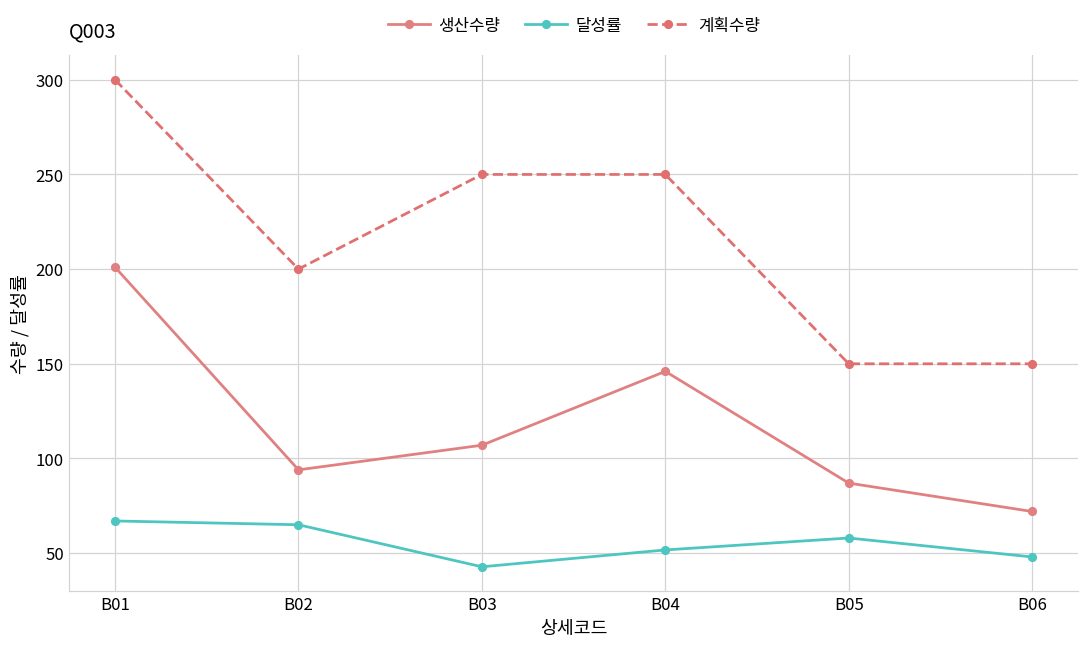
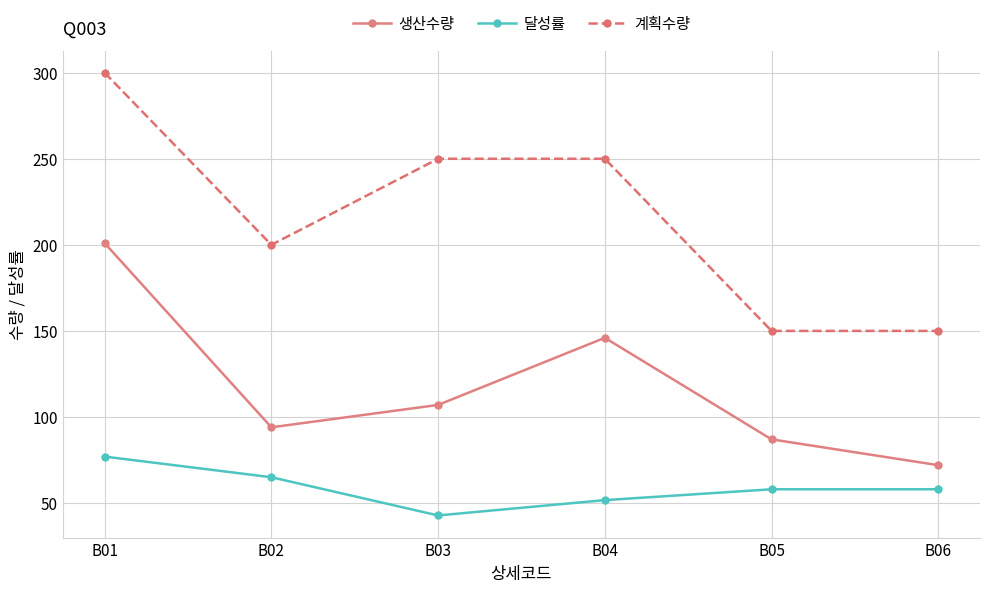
달성률, B01: 67 -> 77
달성률, B06: 48 -> 58
